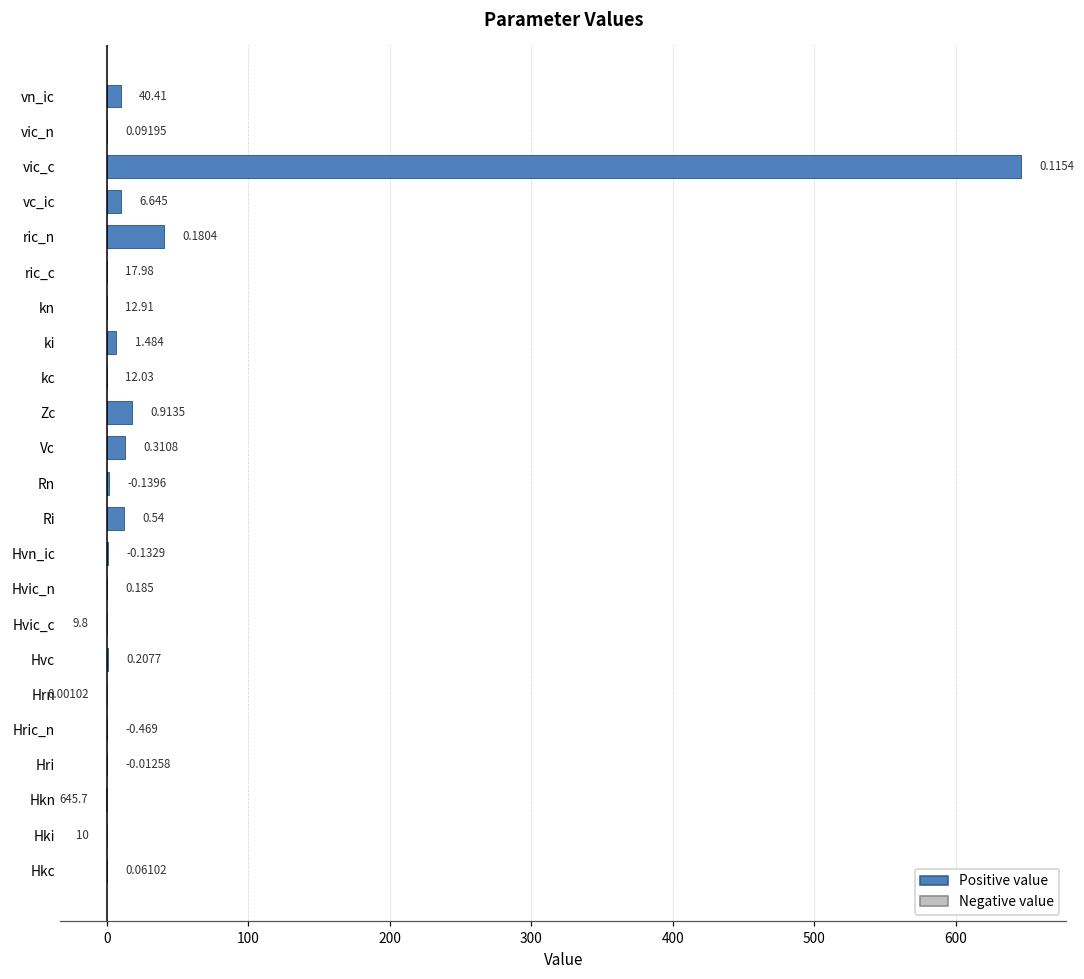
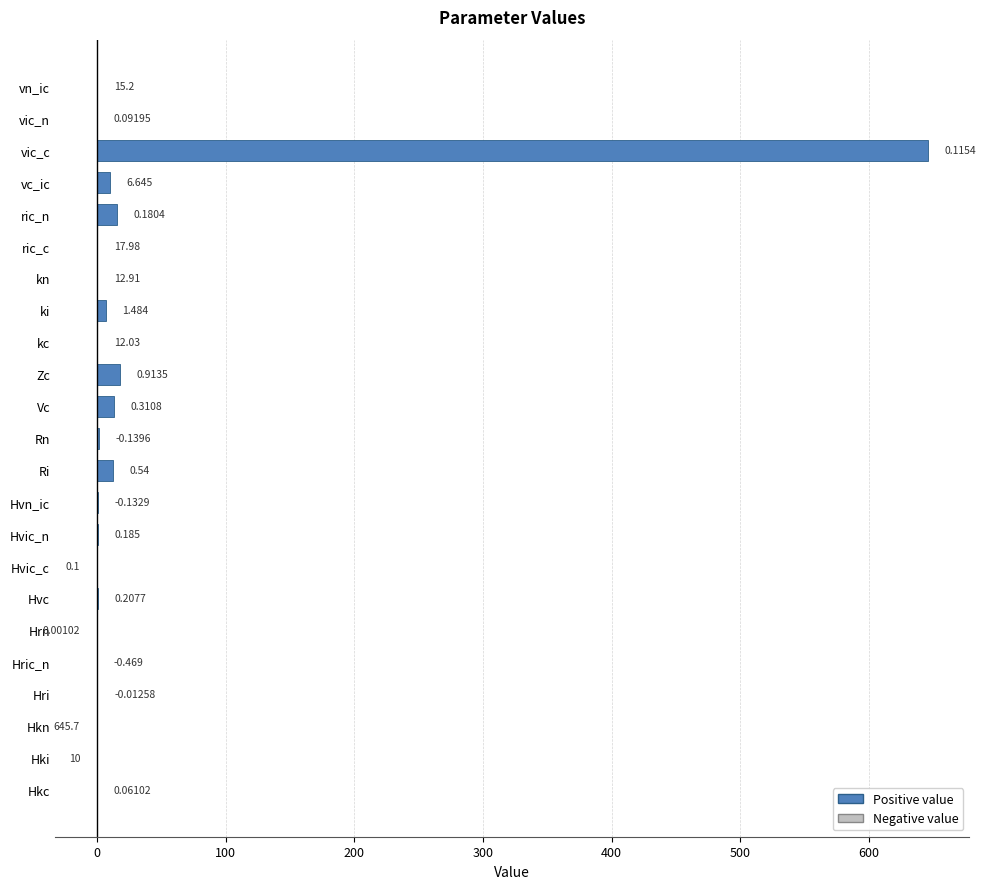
Positive value, vn_ic: 9.8 -> 0.1
Positive value, ric_n: 40.41 -> 15.2
